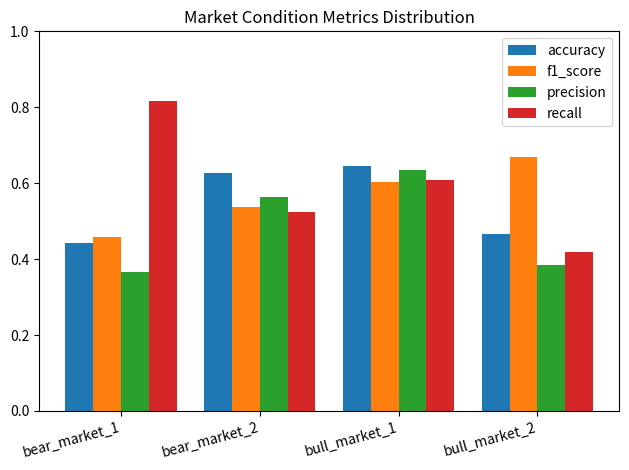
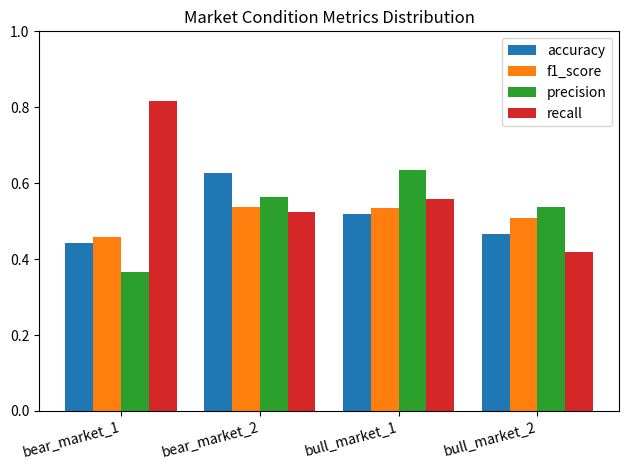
accuracy, bull_market_1: 0.64 -> 0.52
f1_score, bull_market_1: 0.60 -> 0.54
recall, bull_market_1: 0.61 -> 0.56
f1_score, bull_market_2: 0.67 -> 0.51
precision, bull_market_2: 0.39 -> 0.54
